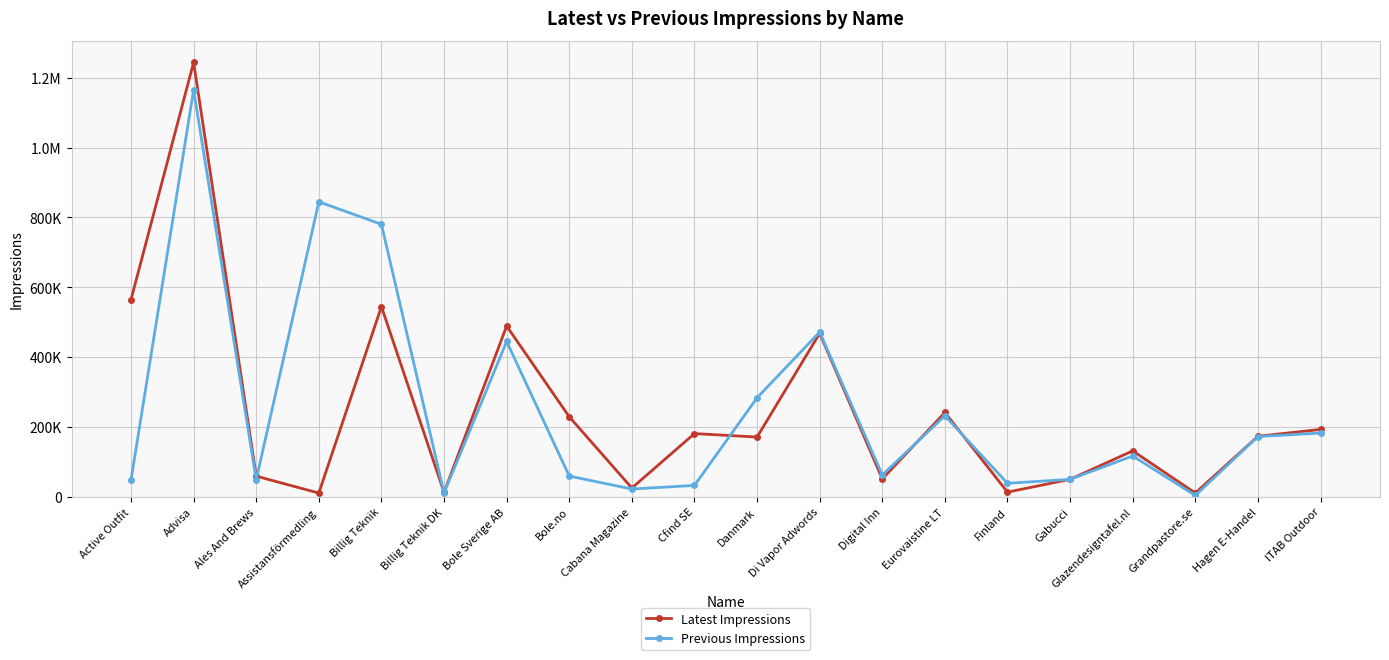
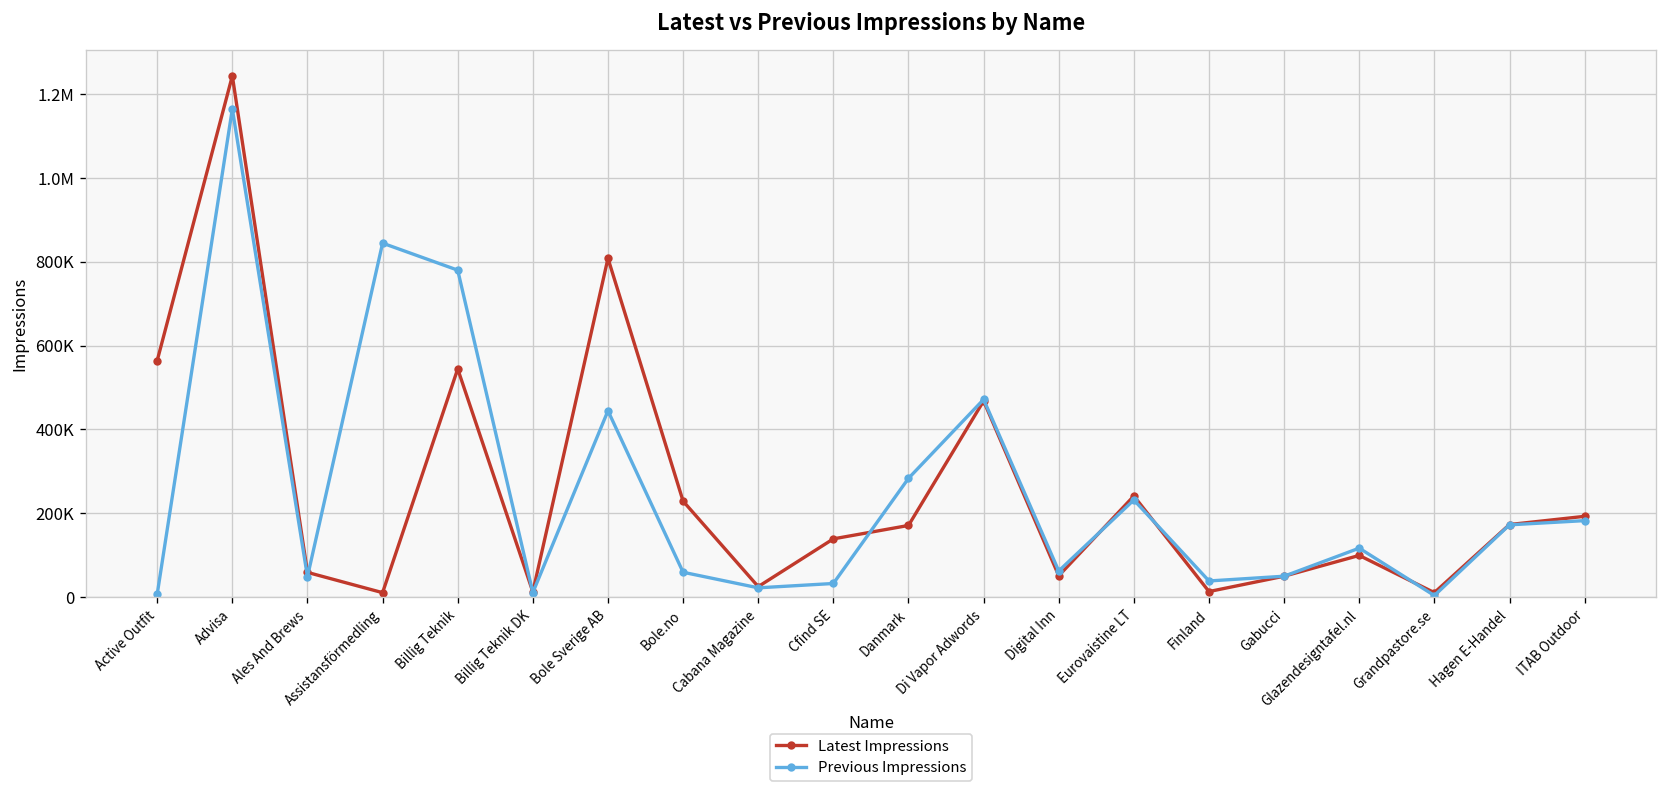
Previous Impressions, Active Outfit: 50000 -> 10000
Latest Impressions, Bole Sverige AB: 490000 -> 810000
Latest Impressions, Cfind SE: 180000 -> 140000
Latest Impressions, Glazendesigntafel.nl: 130000 -> 100000
